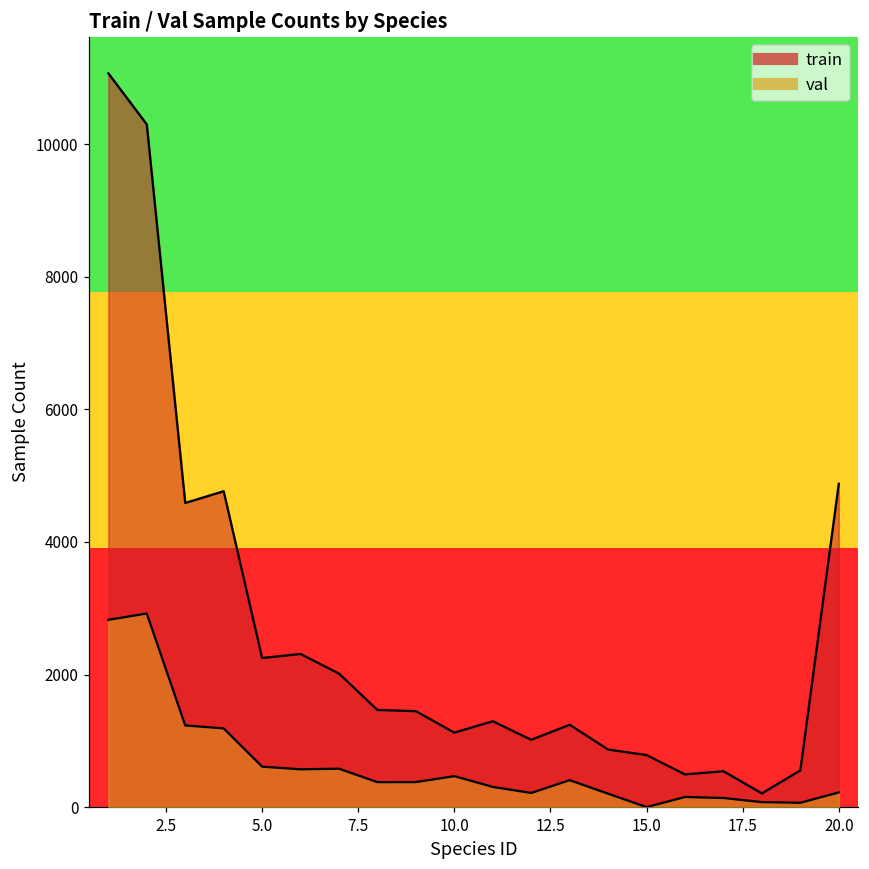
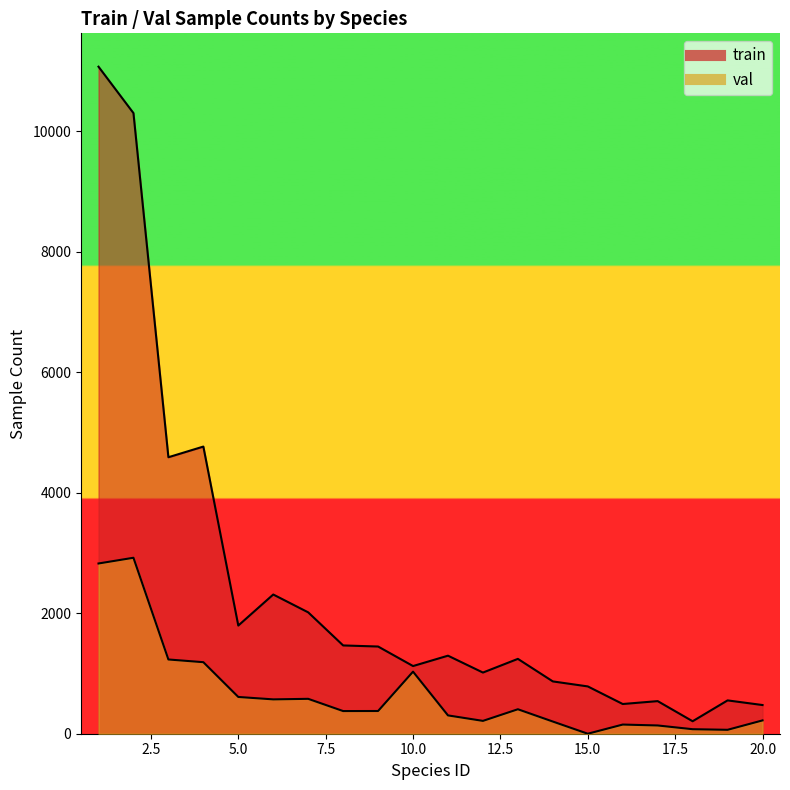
train, 5.0: 2200 -> 1800
val, 10.0: 500 -> 1000
train, 20.0: 4900 -> 500
